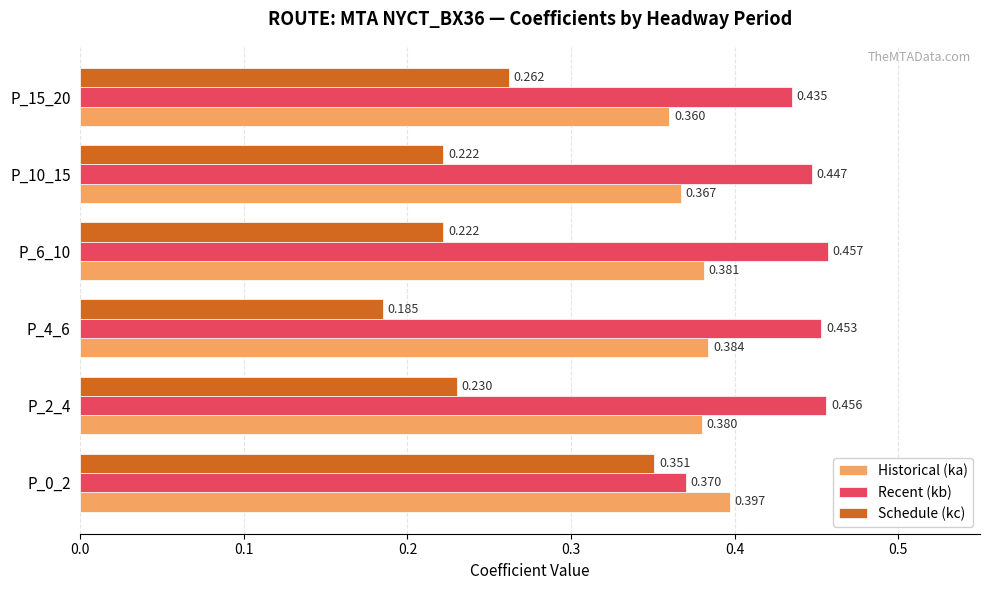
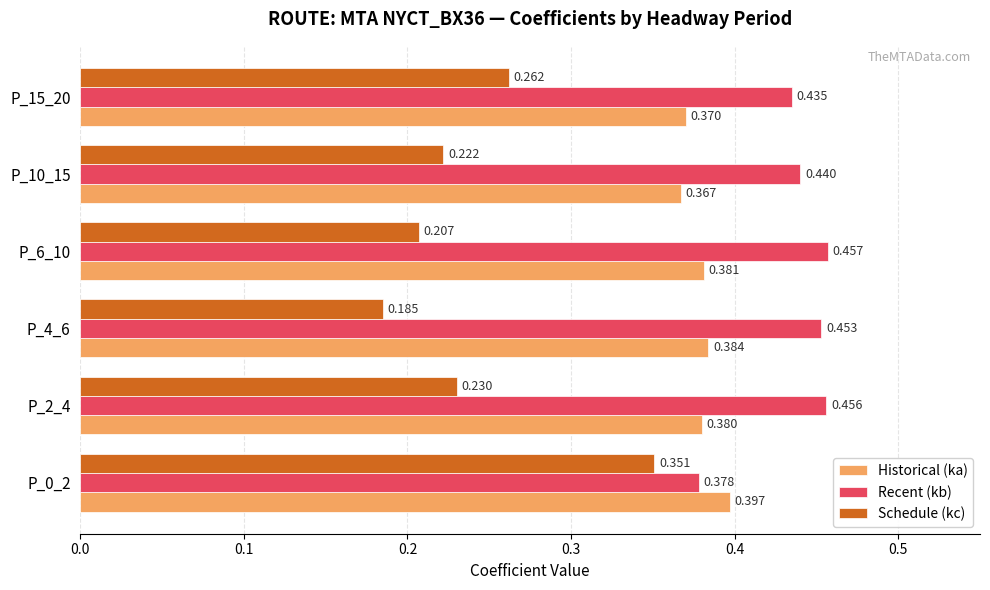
Historical (ka), P_15_20: 0.360 -> 0.370
Recent (kb), P_10_15: 0.447 -> 0.440
Schedule (kc), P_6_10: 0.222 -> 0.207
Recent (kb), P_0_2: 0.370 -> 0.378
